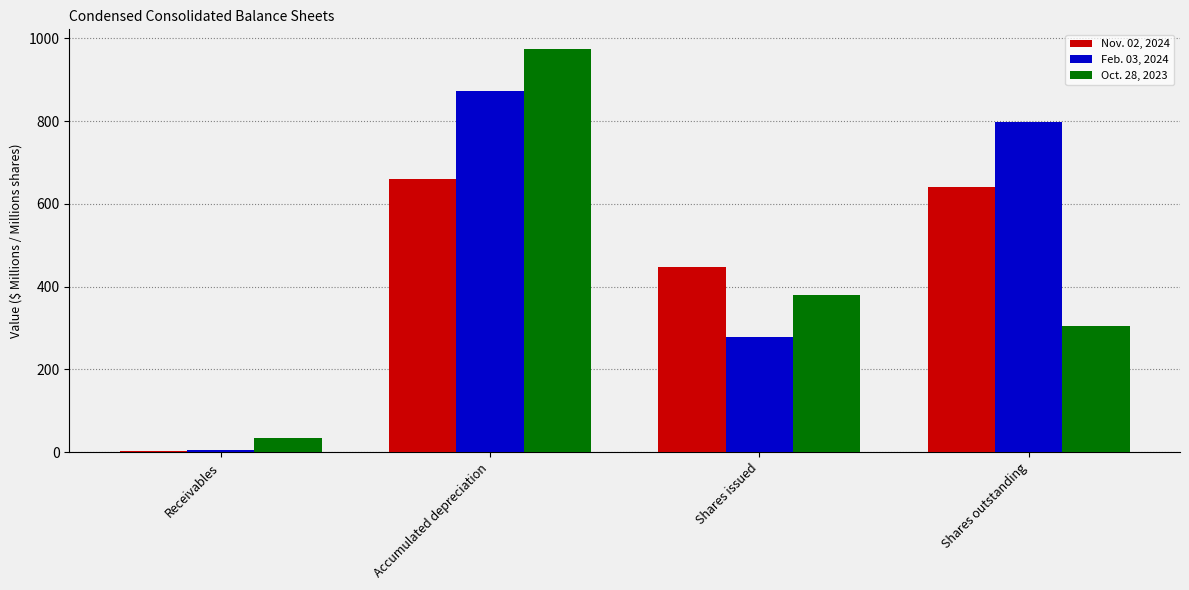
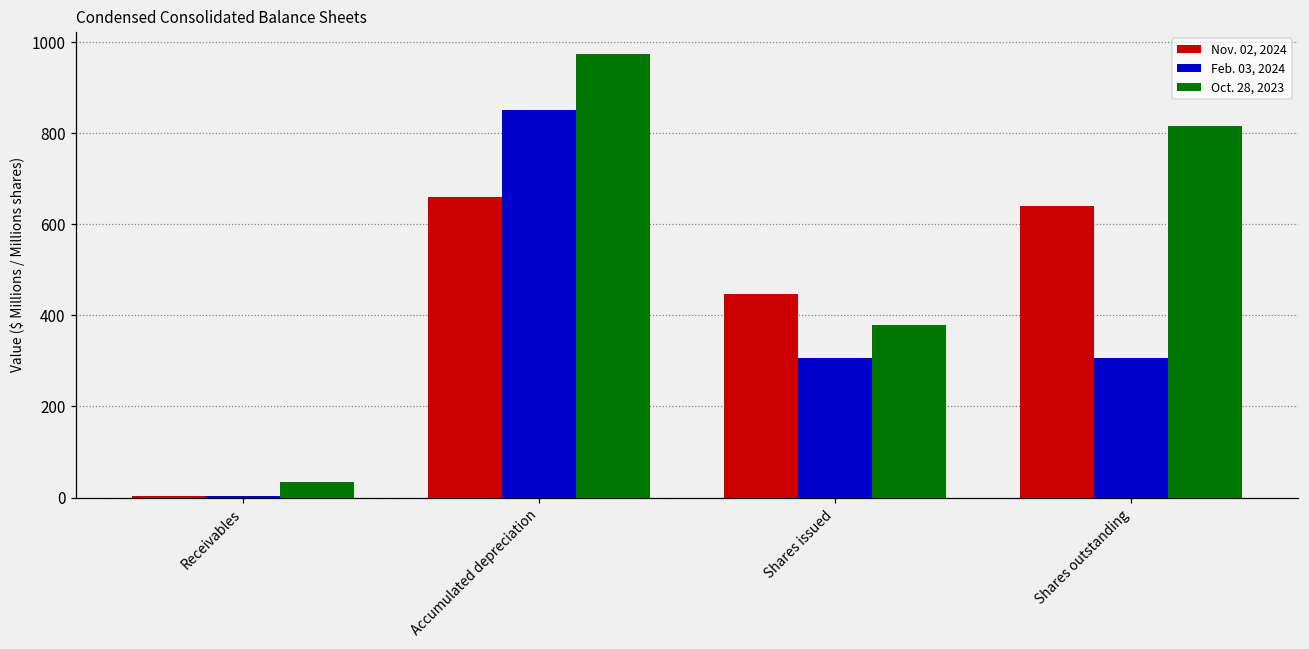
Feb. 03, 2024, Accumulated depreciation: 870 -> 850
Feb. 03, 2024, Shares issued: 280 -> 310
Feb. 03, 2024, Shares outstanding: 800 -> 310
Oct. 28, 2023, Shares outstanding: 310 -> 820
